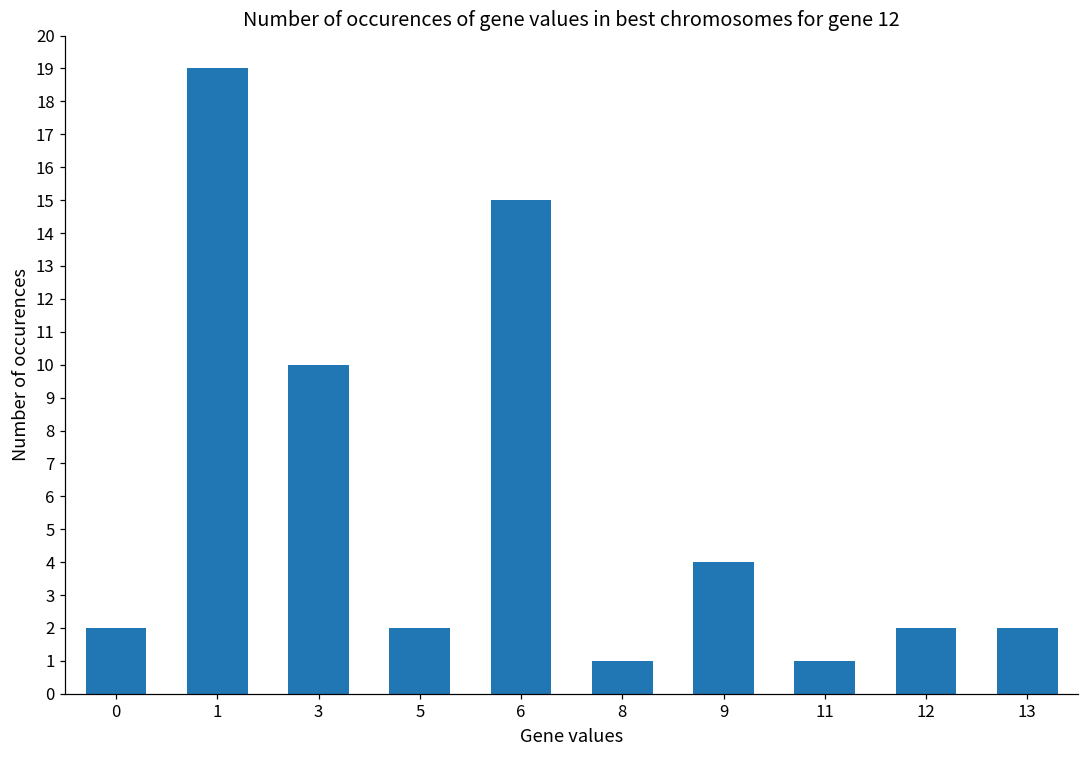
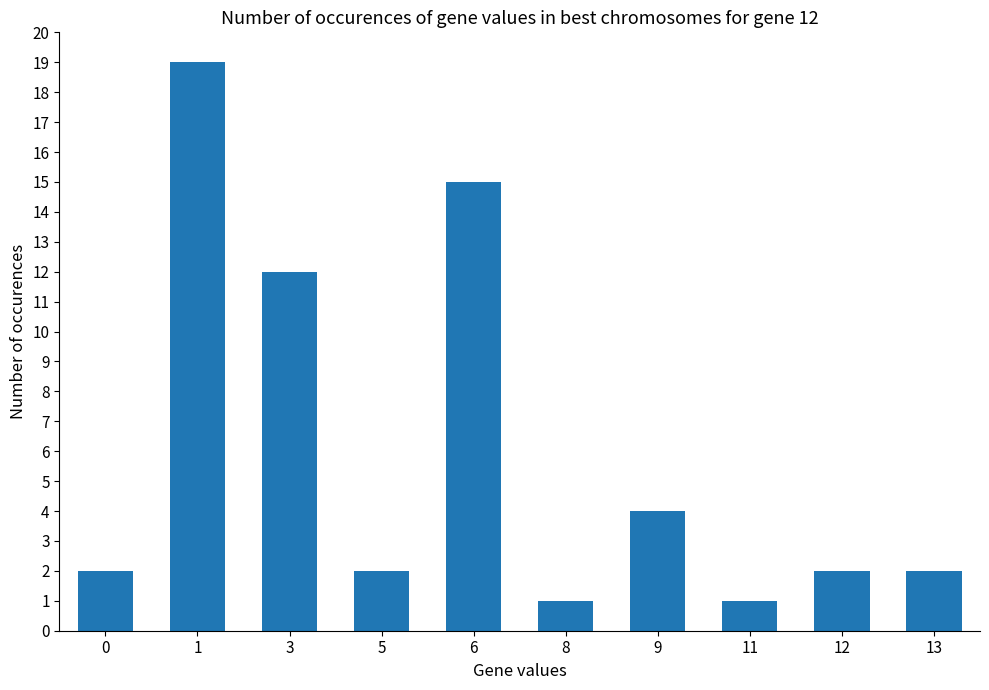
3: 10 -> 12
